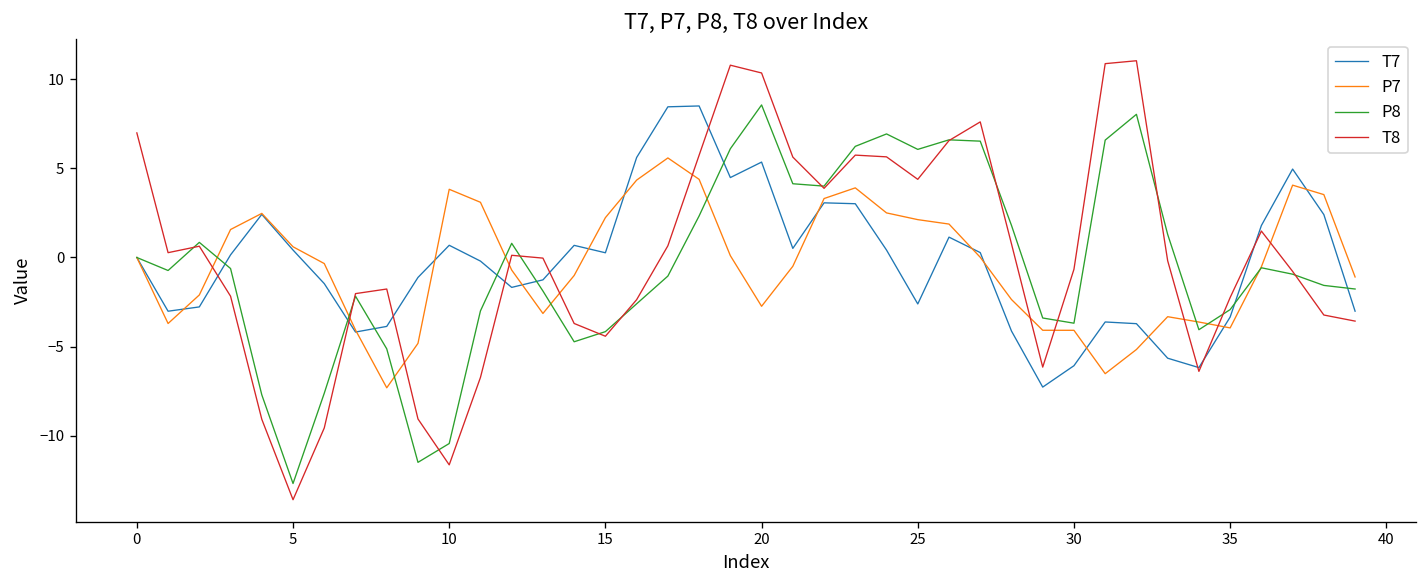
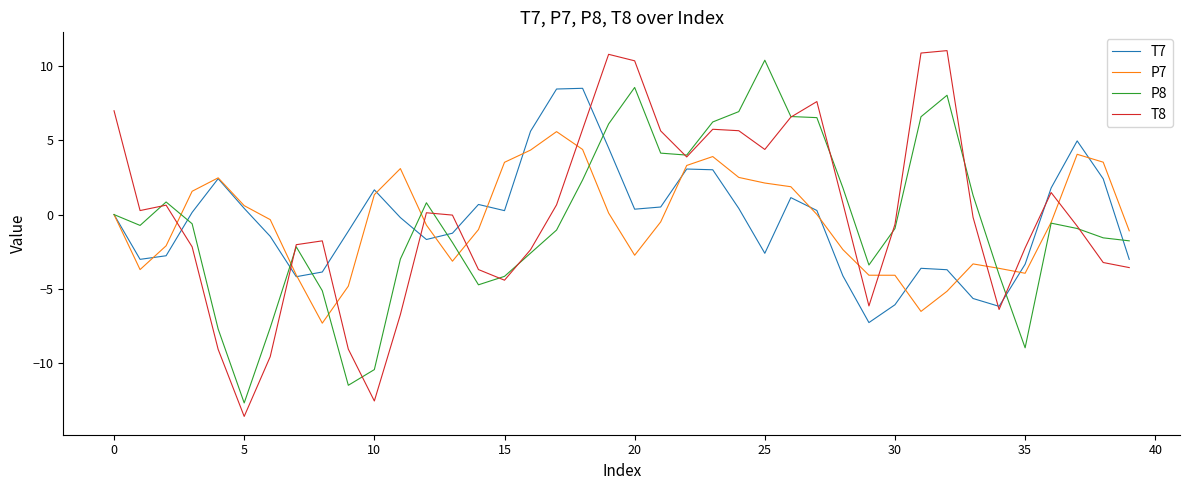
T7, 10: 0.7 -> 1.7
P7, 10: 3.8 -> 1.3
T8, 10: -11.6 -> -12.6
P7, 15: 2.2 -> 3.5
T7, 20: 5.4 -> 0.4
P8, 25: 6.1 -> 10.4
P8, 30: -3.7 -> -0.9
P8, 35: -2.9 -> -9.0
